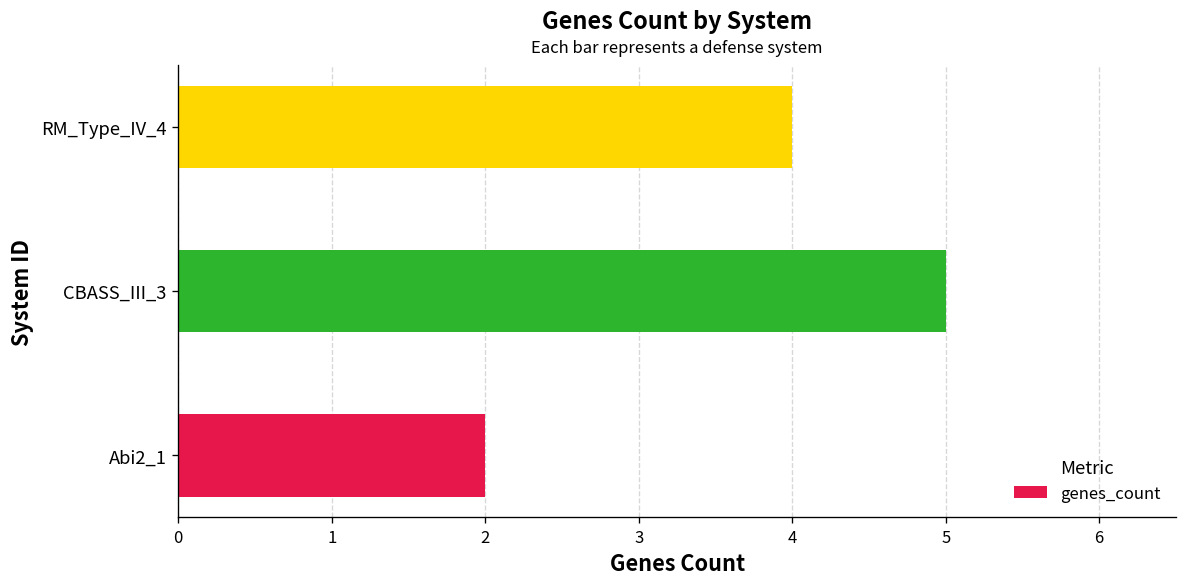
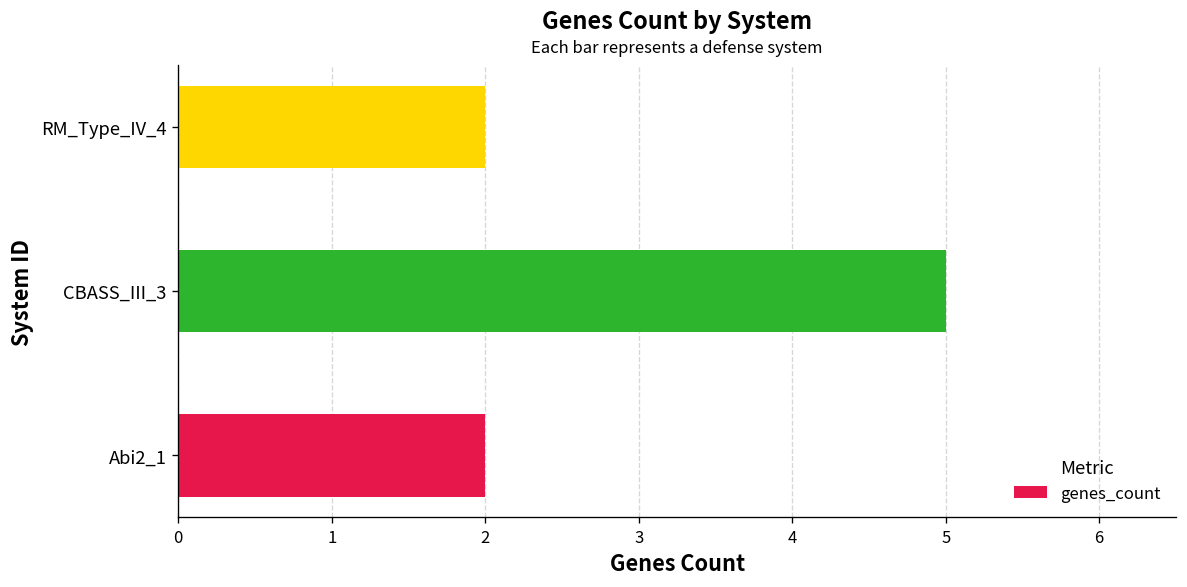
RM_Type_IV_4: 4 -> 2
